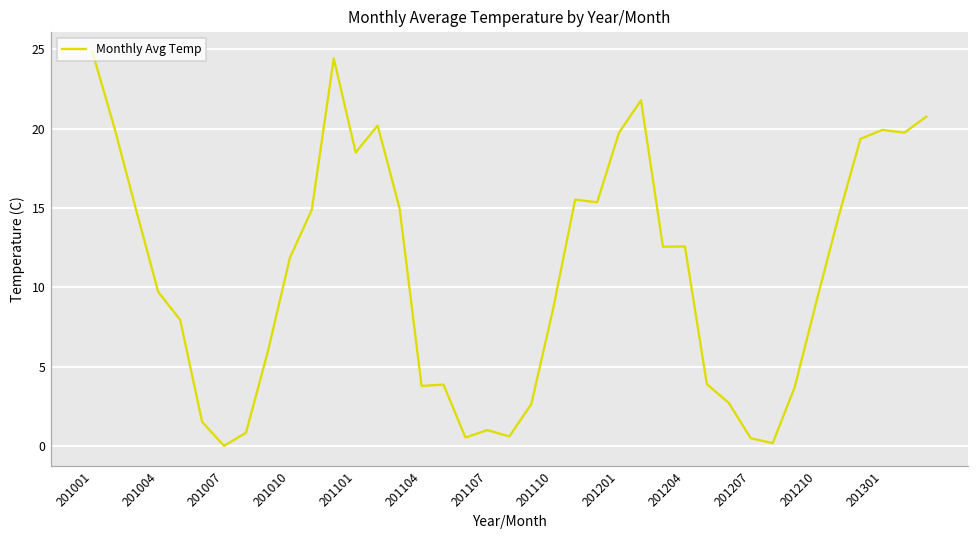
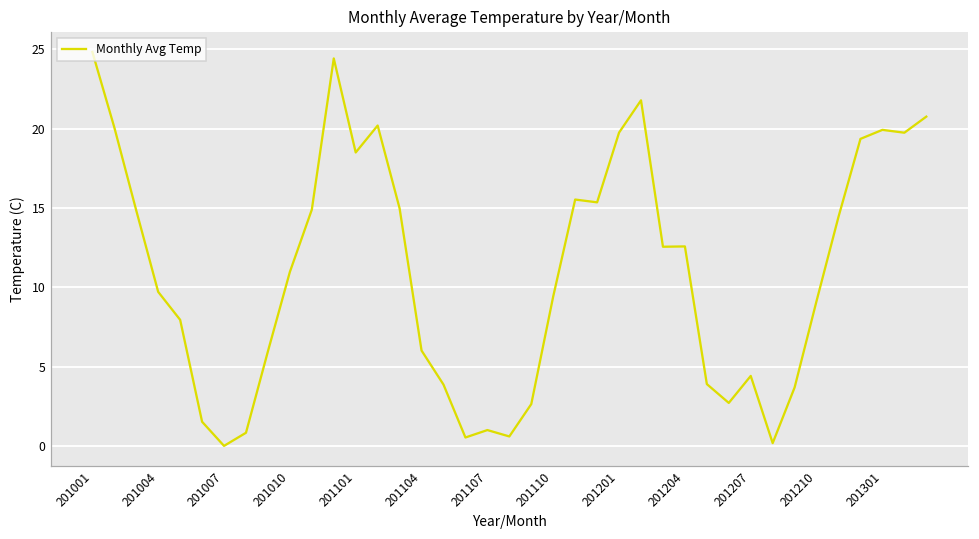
201010: 11.9 -> 11.0
201104: 3.8 -> 6.0
201110: 8.7 -> 9.4
201207: 0.5 -> 4.4
